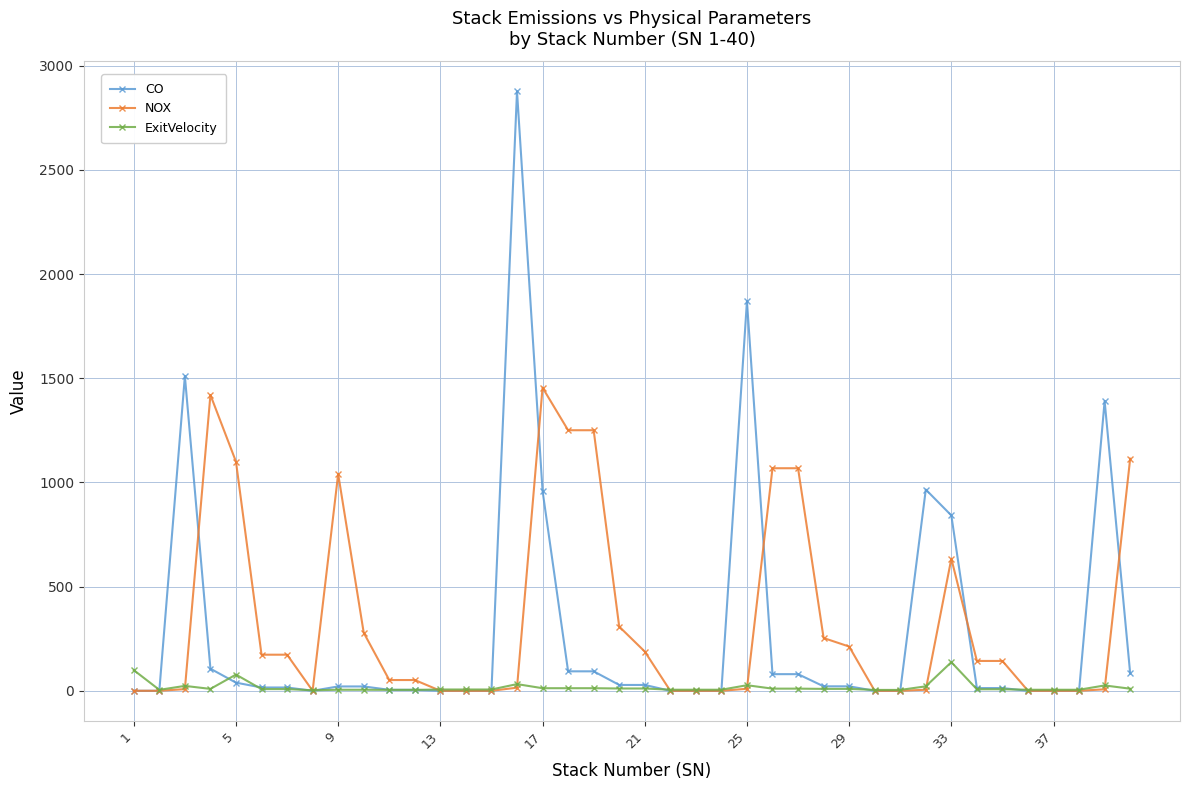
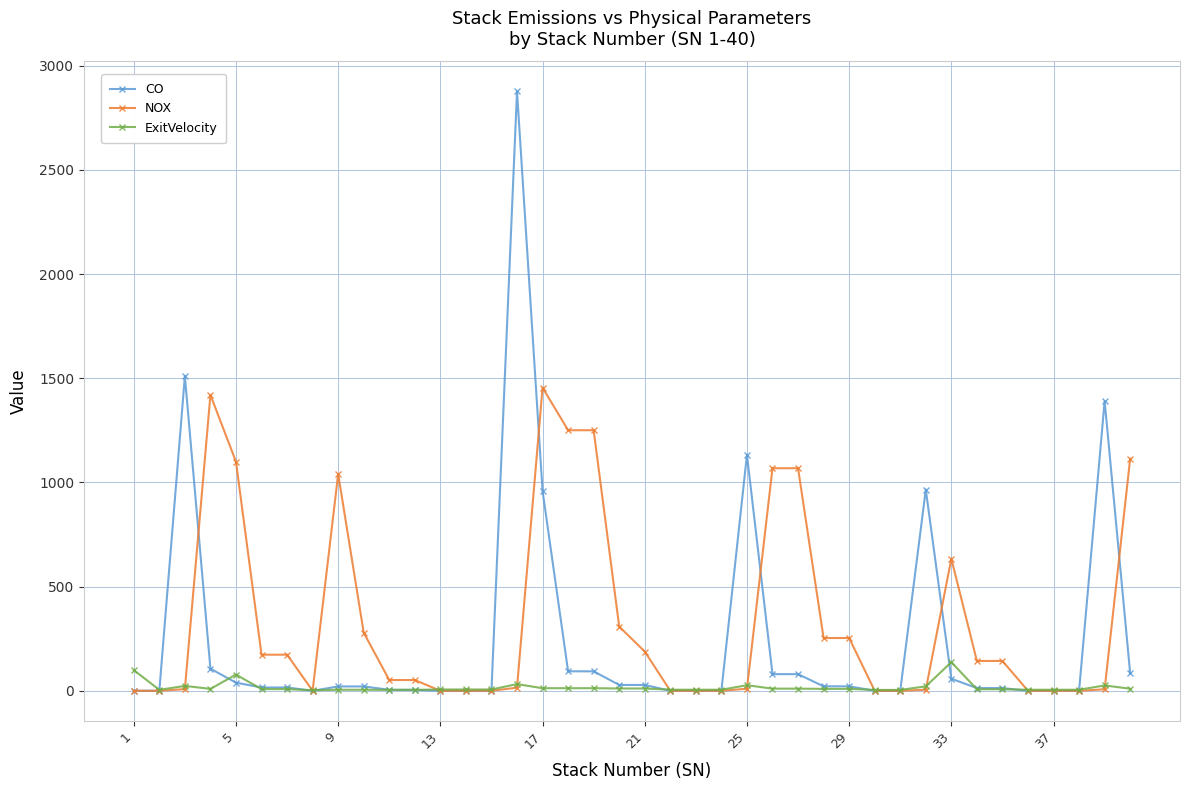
CO, 25: 1870 -> 1130
NOX, 29: 210 -> 250
CO, 33: 840 -> 60
